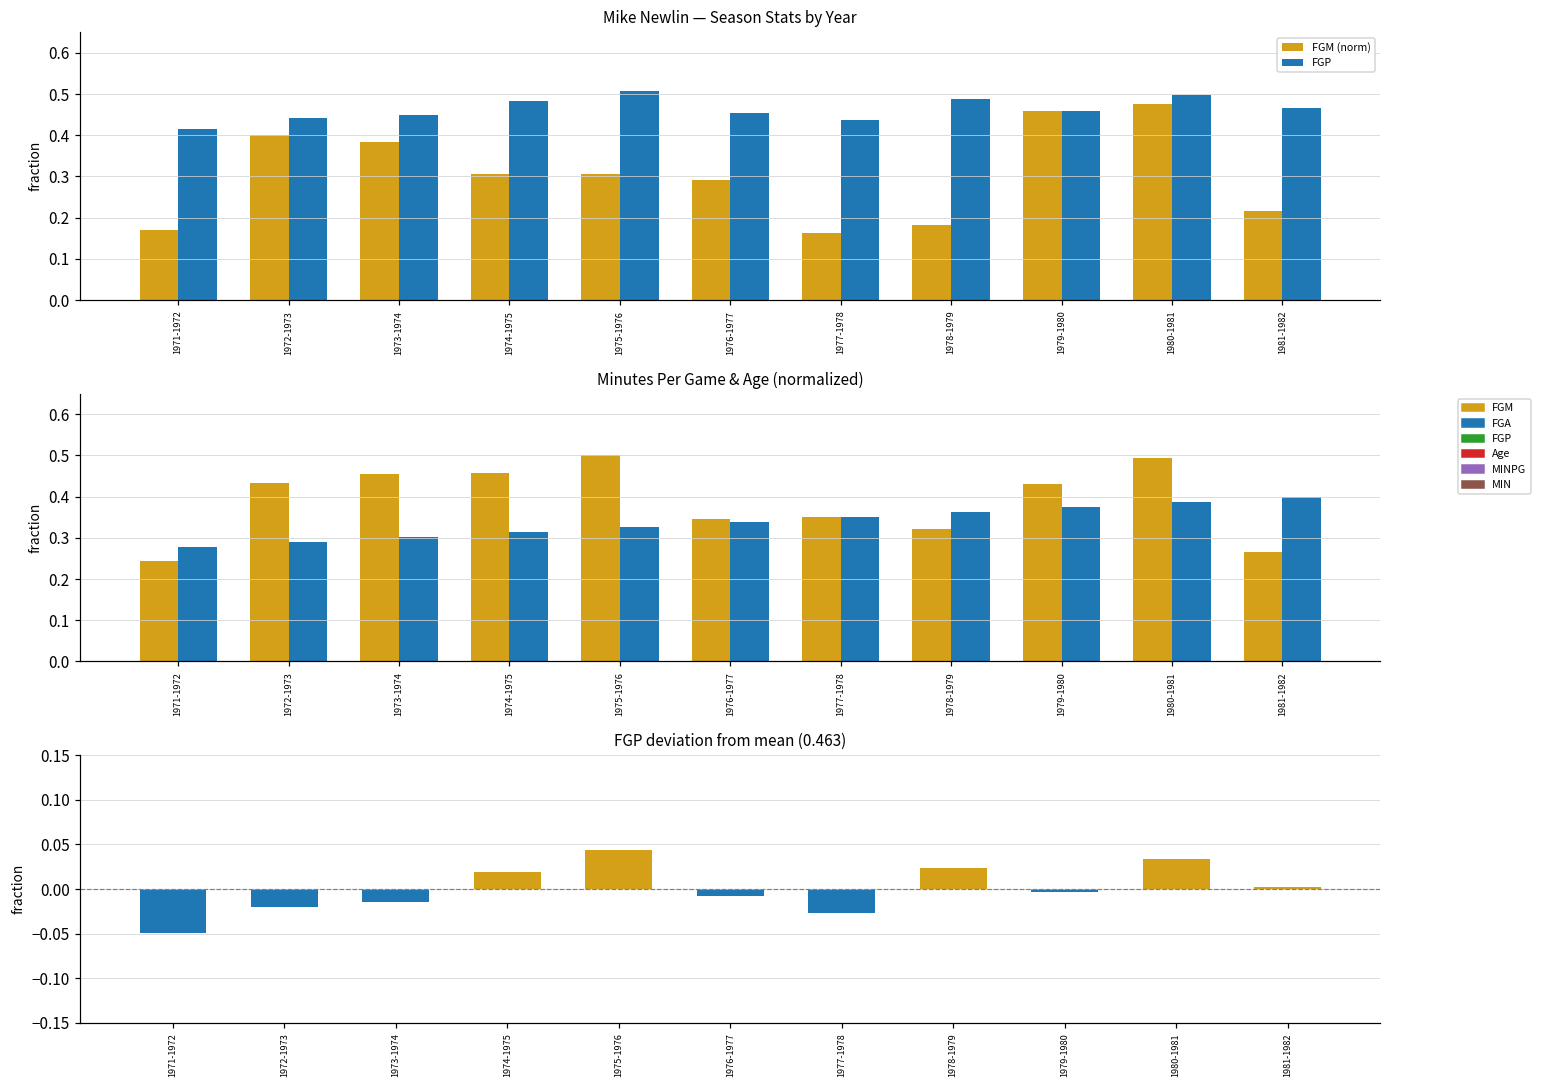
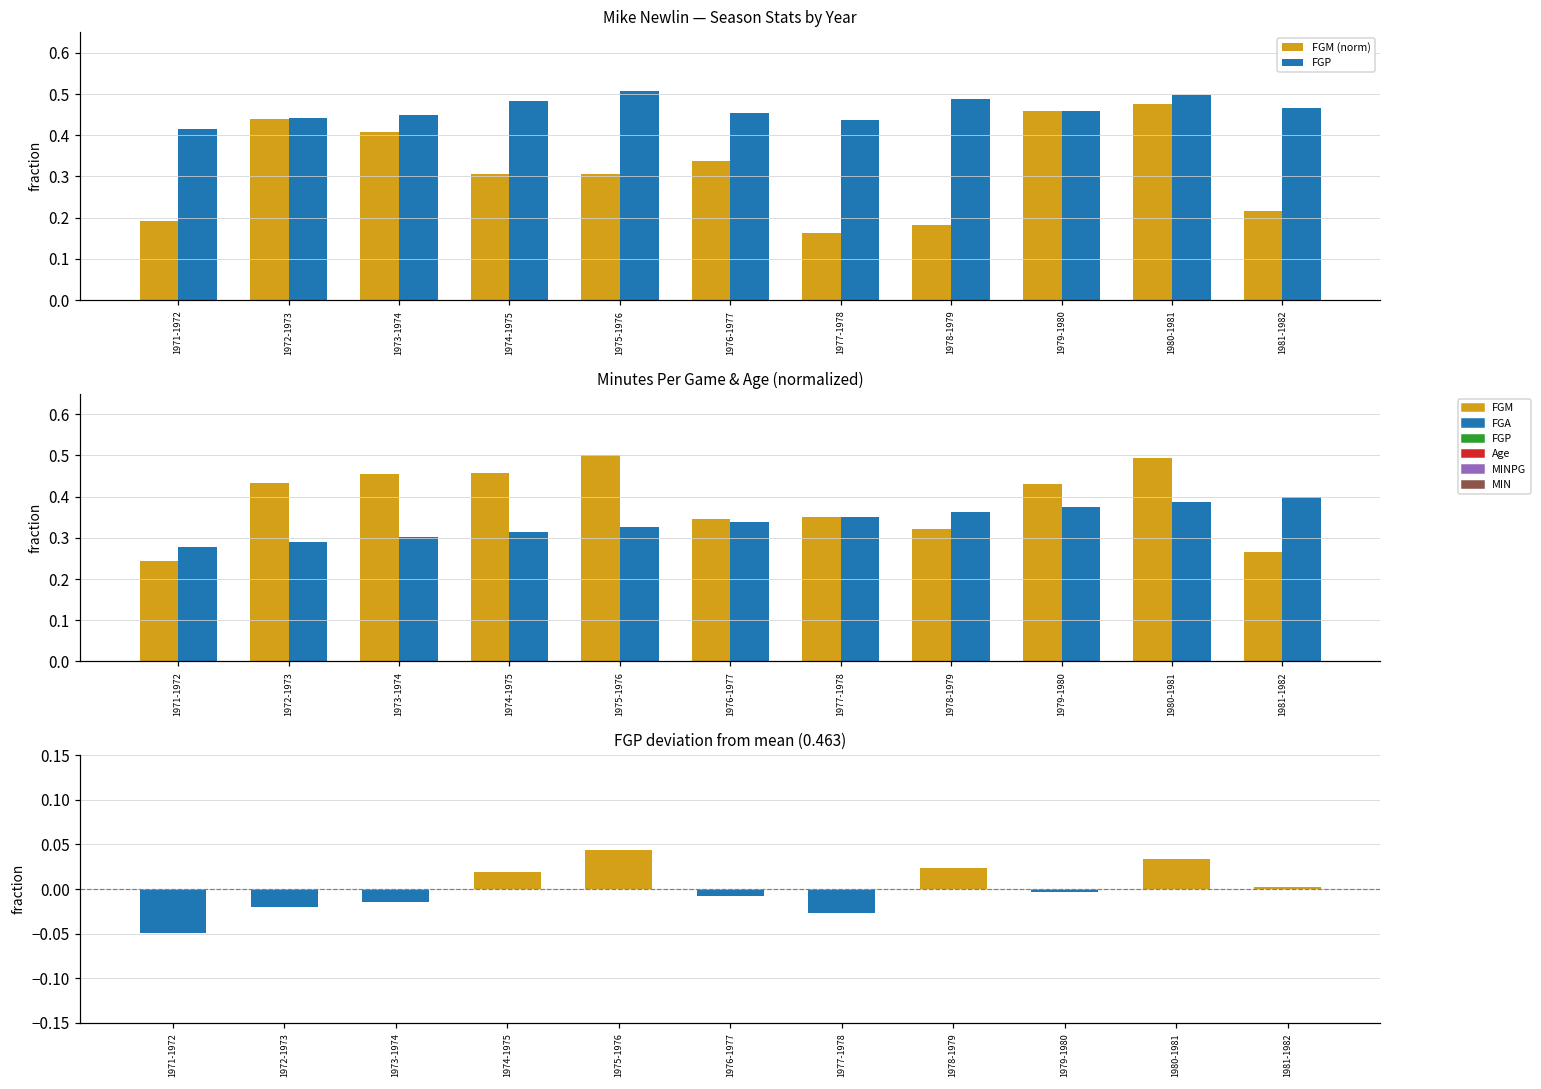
Mike Newlin — Season Stats by Year, FGM (norm), 1971-1972: 0.17 -> 0.19
Mike Newlin — Season Stats by Year, FGM (norm), 1972-1973: 0.40 -> 0.44
Mike Newlin — Season Stats by Year, FGM (norm), 1973-1974: 0.38 -> 0.41
Mike Newlin — Season Stats by Year, FGM (norm), 1976-1977: 0.29 -> 0.34
